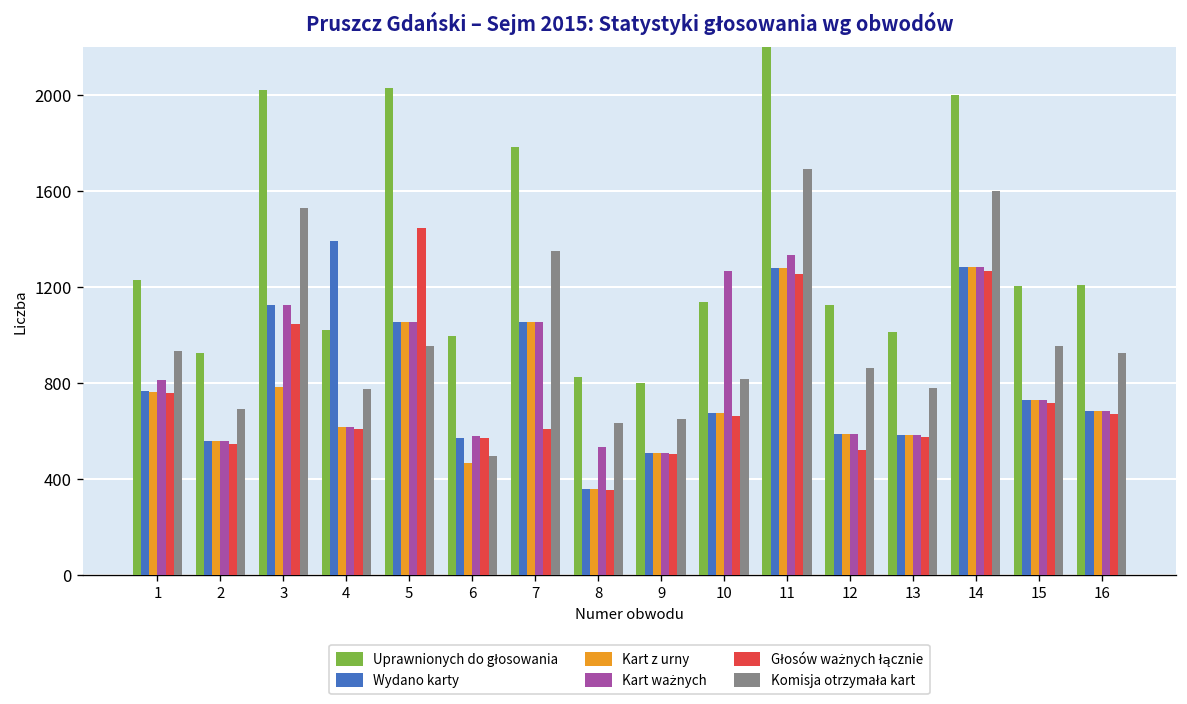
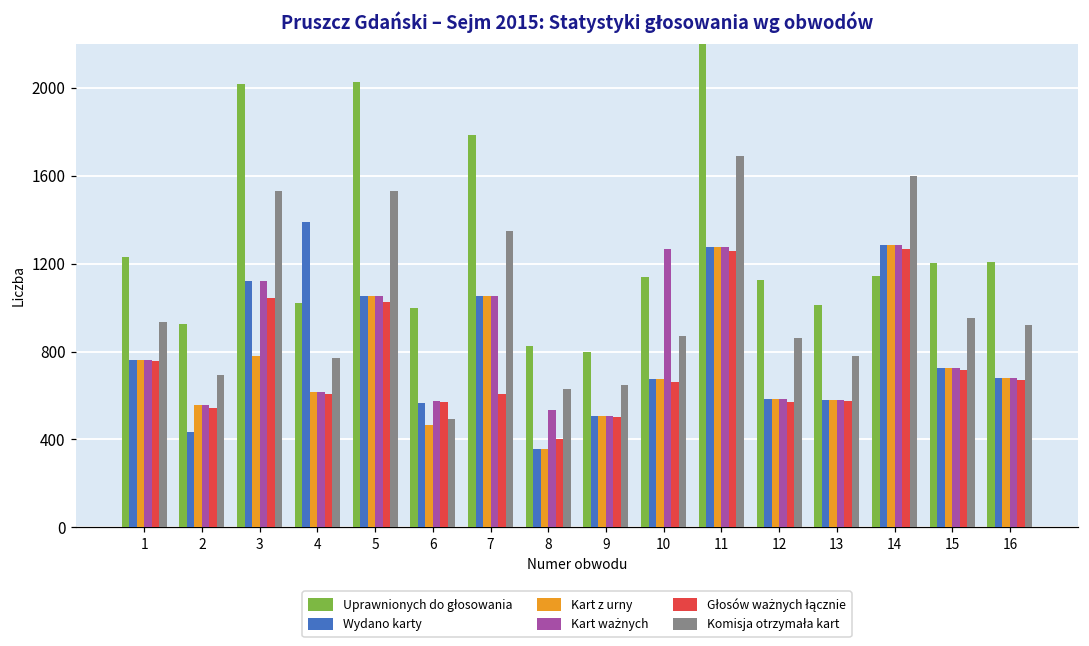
Kart ważnych, 1: 810 -> 760
Wydano karty, 2: 560 -> 430
Głosów ważnych łącznie, 5: 1450 -> 1030
Komisja otrzymała kart, 5: 960 -> 1530
Głosów ważnych łącznie, 8: 350 -> 400
Komisja otrzymała kart, 10: 820 -> 870
Kart ważnych, 11: 1330 -> 1280
Głosów ważnych łącznie, 12: 520 -> 570
Uprawnionych do głosowania, 14: 2000 -> 1150
